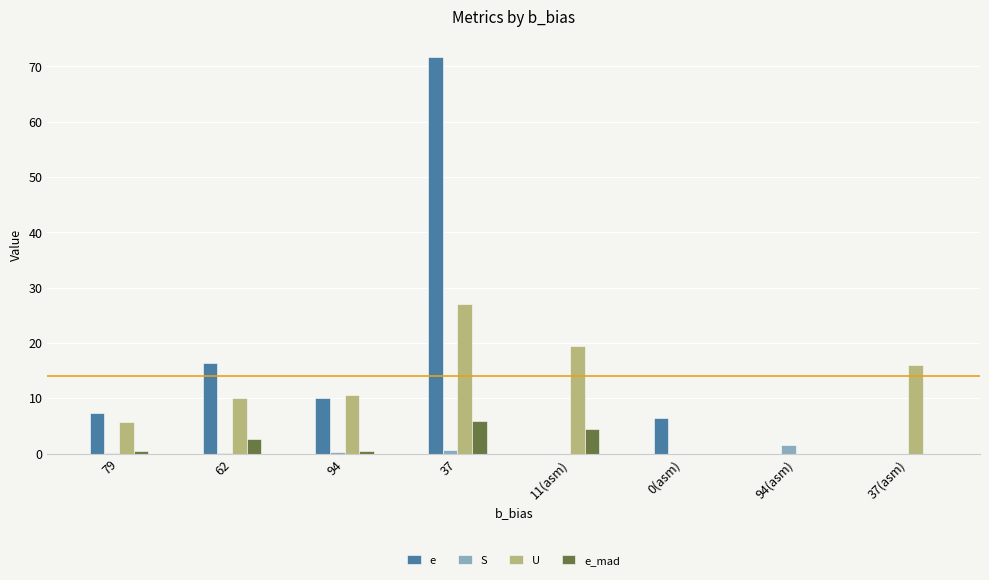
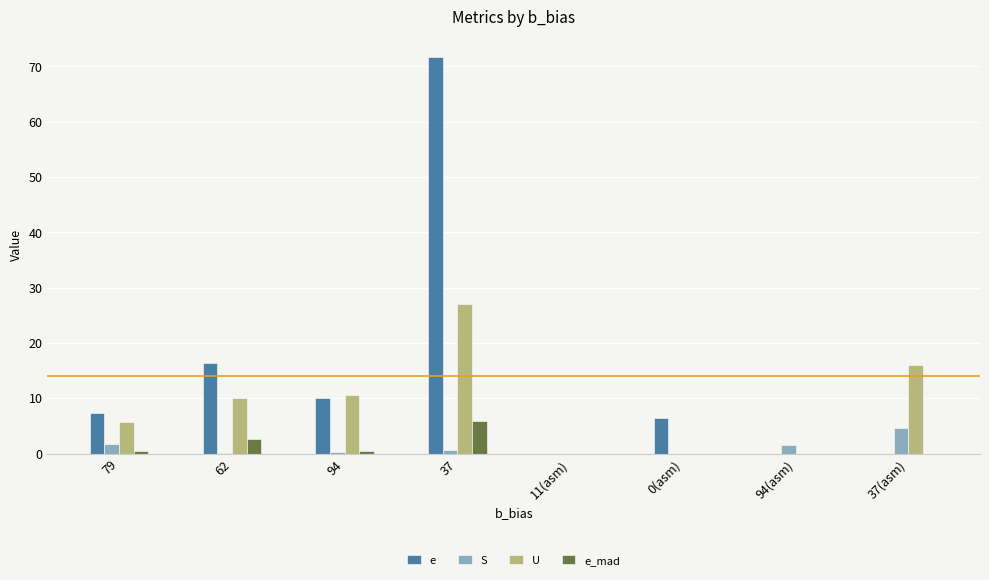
S, 79: 0 -> 2
U, 11(asm): 20 -> 0
e_mad, 11(asm): 4 -> 0
S, 37(asm): 0 -> 5
